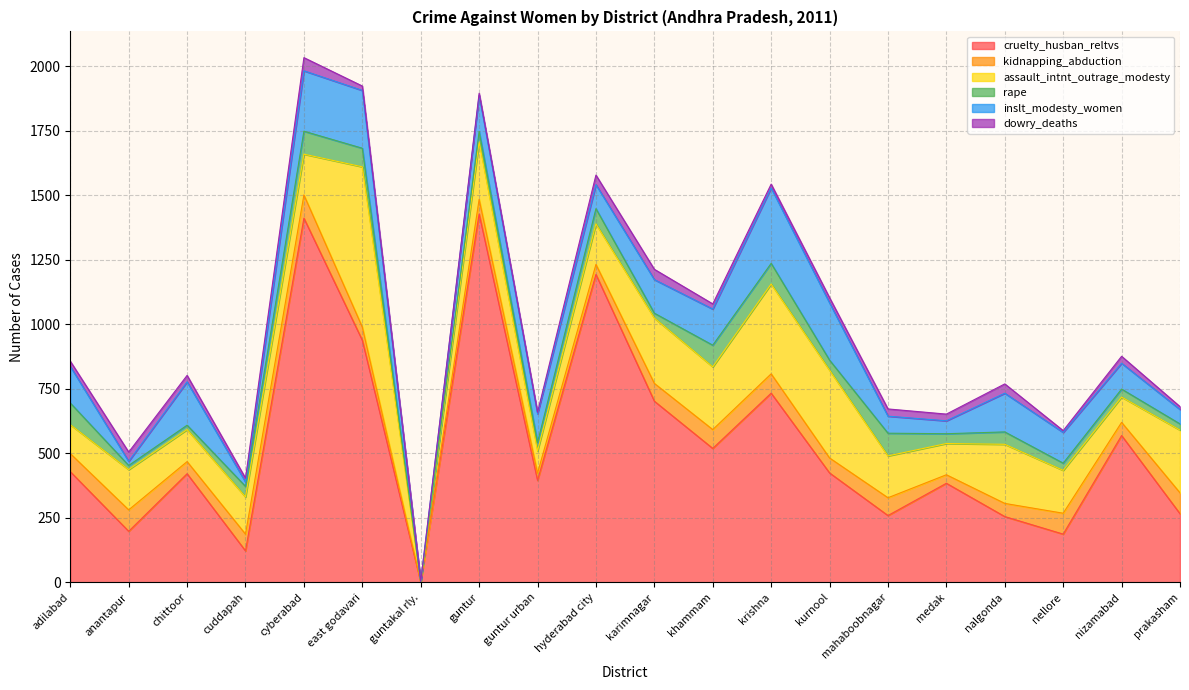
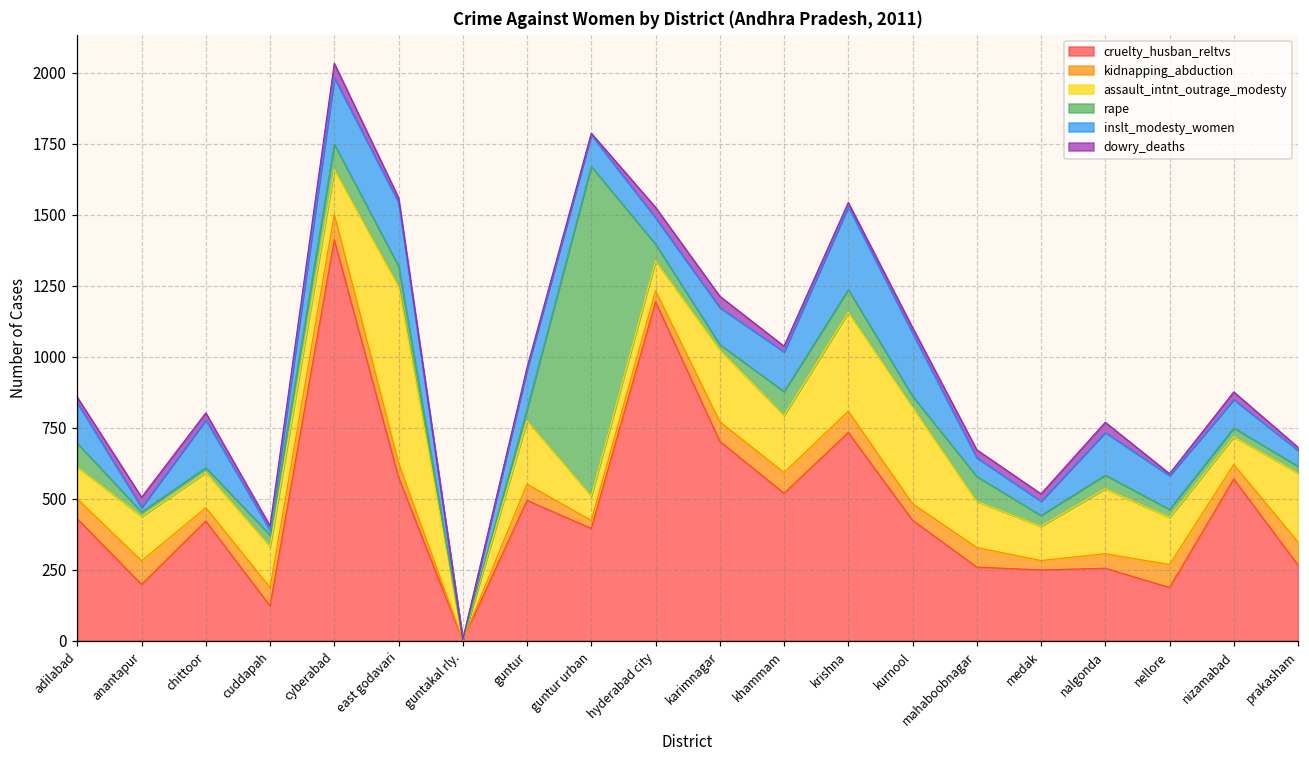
cruelty_husban_reltvs, east godavari: 940 -> 580
cruelty_husban_reltvs, guntur: 1430 -> 490
rape, guntur urban: 30 -> 1160
assault_intnt_outrage_modesty, hyderabad city: 160 -> 110
assault_intnt_outrage_modesty, khammam: 240 -> 200
cruelty_husban_reltvs, medak: 380 -> 250
